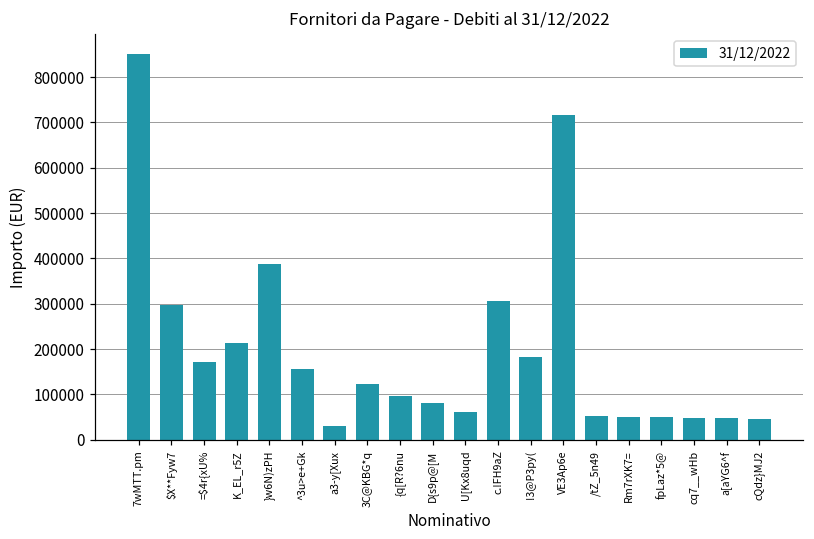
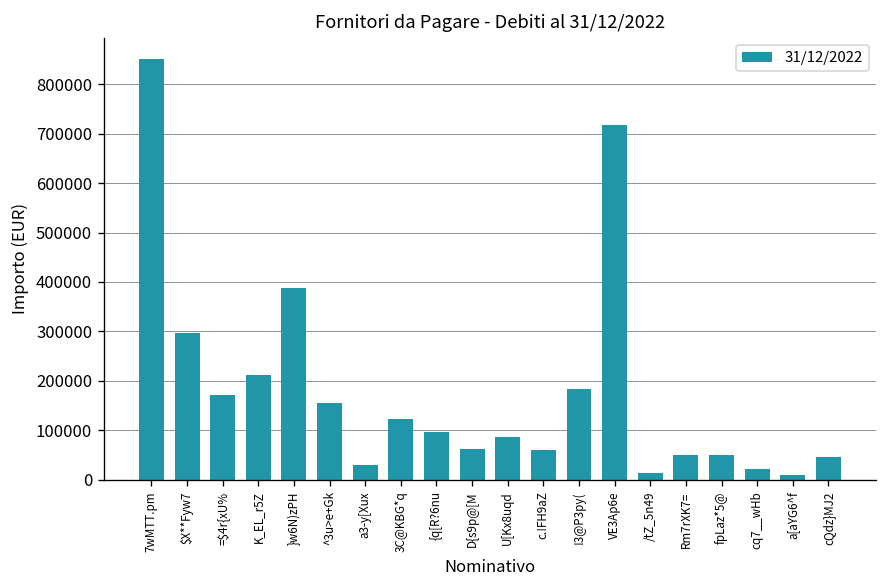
D{s9p@[M: 80000 -> 60000
U[Kx8uqd: 60000 -> 90000
c.!FH9aZ: 310000 -> 60000
/tZ_5n49: 50000 -> 10000
cq7__wHb: 50000 -> 20000
a[aYG6^f: 50000 -> 10000
